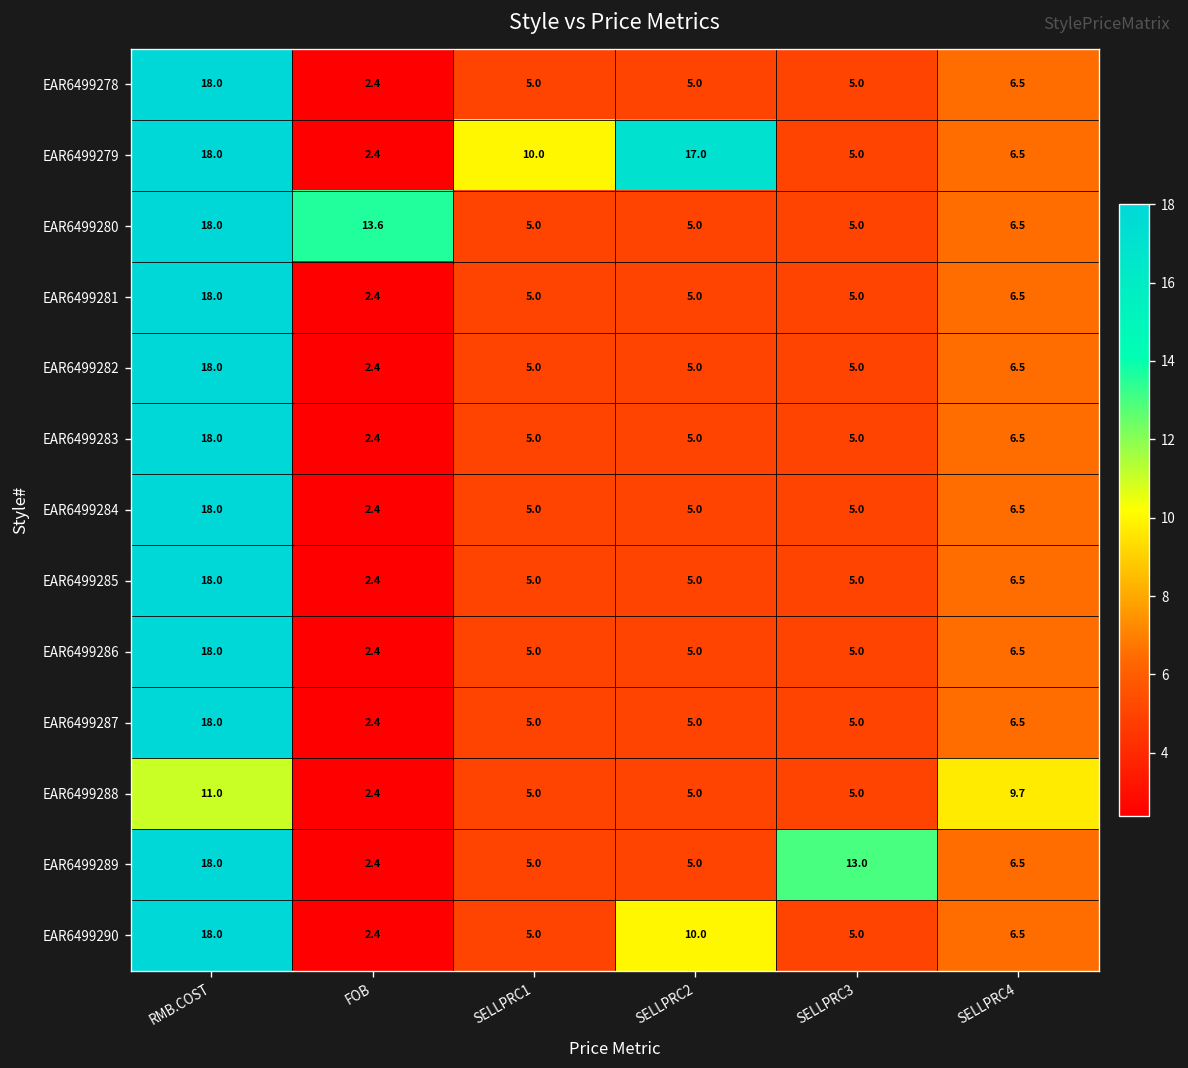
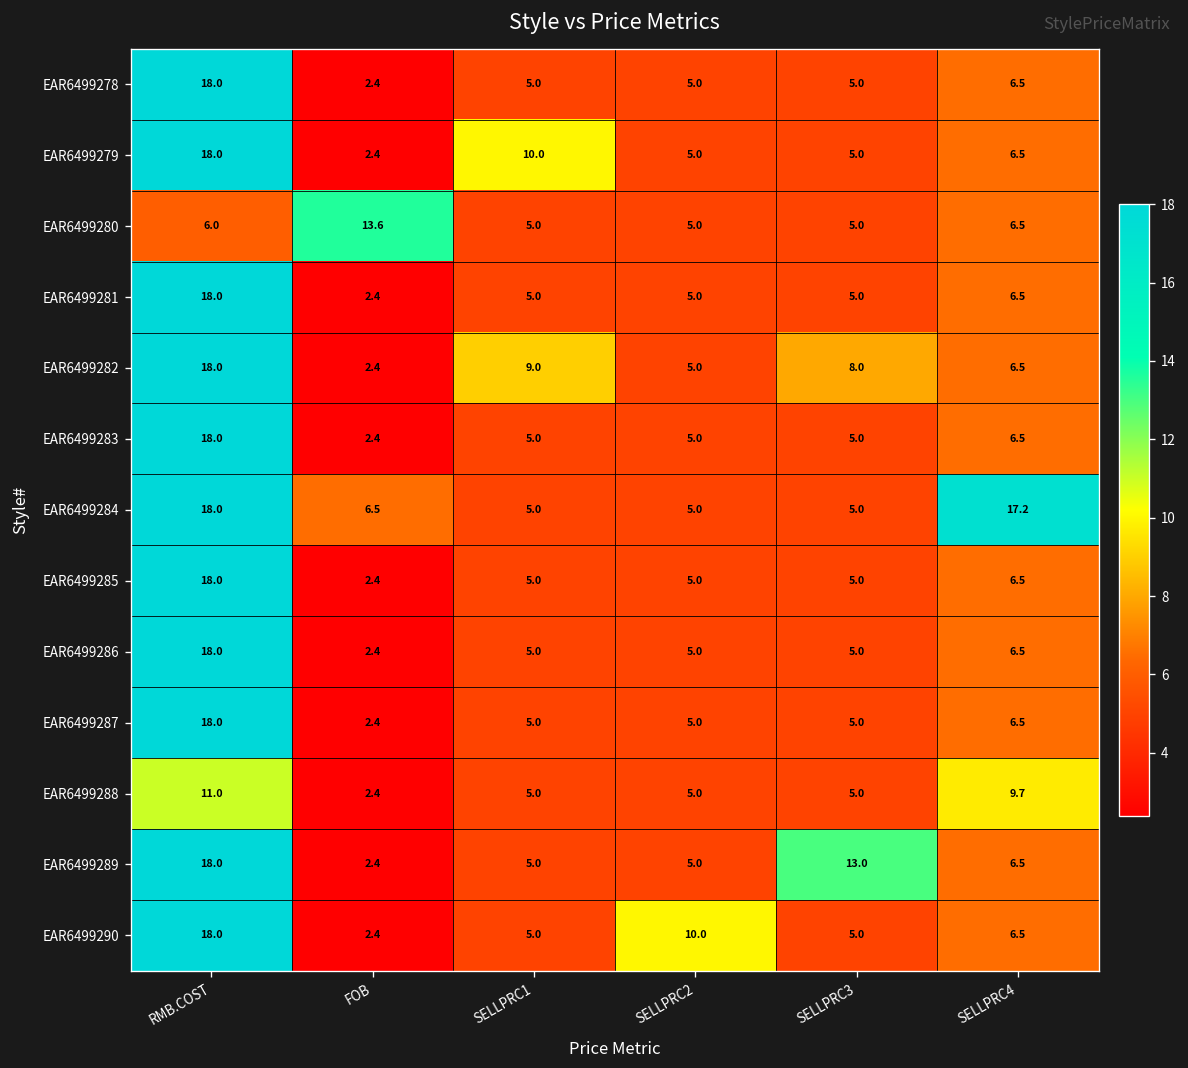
EAR6499279, SELLPRC2: 17.0 -> 5.0
EAR6499280, RMB.COST: 18.0 -> 6.0
EAR6499282, SELLPRC1: 5.0 -> 9.0
EAR6499282, SELLPRC3: 5.0 -> 8.0
EAR6499284, FOB: 2.4 -> 6.5
EAR6499284, SELLPRC4: 6.5 -> 17.2
